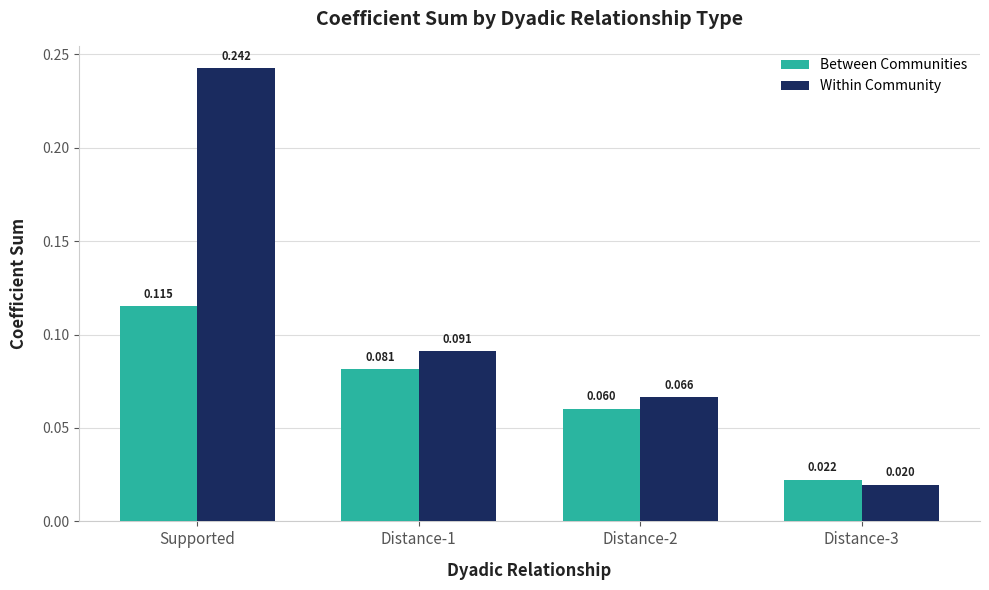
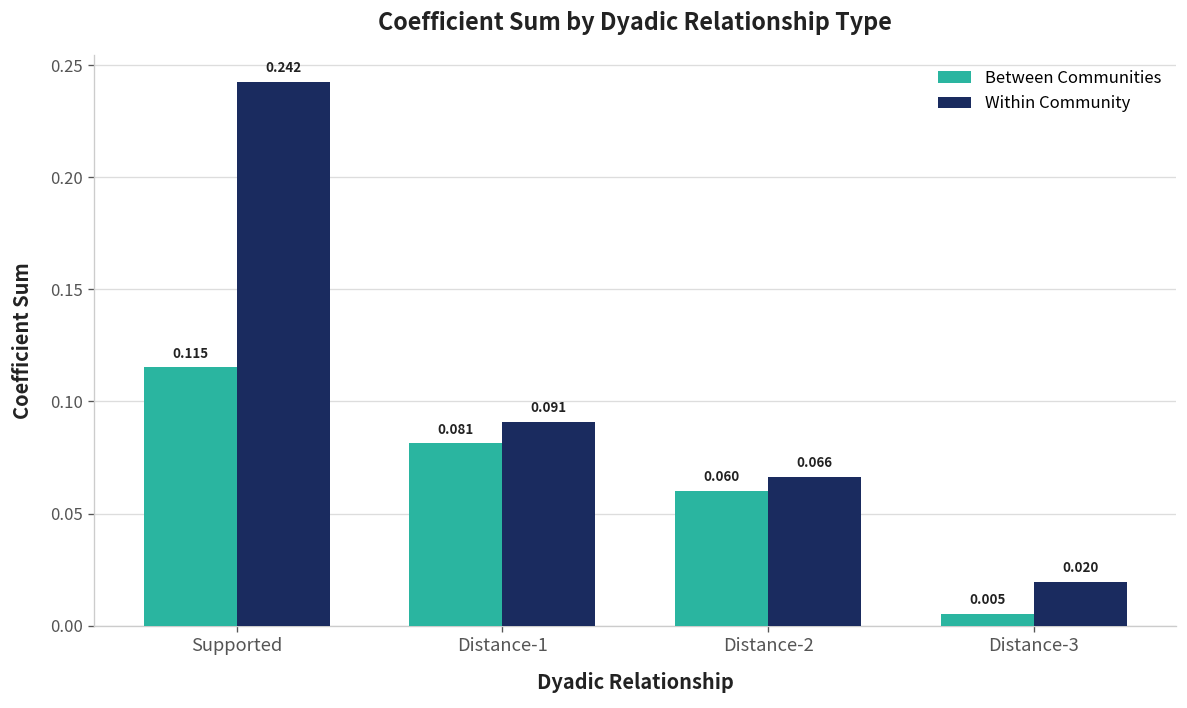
Between Communities, Distance-3: 0.022 -> 0.005
